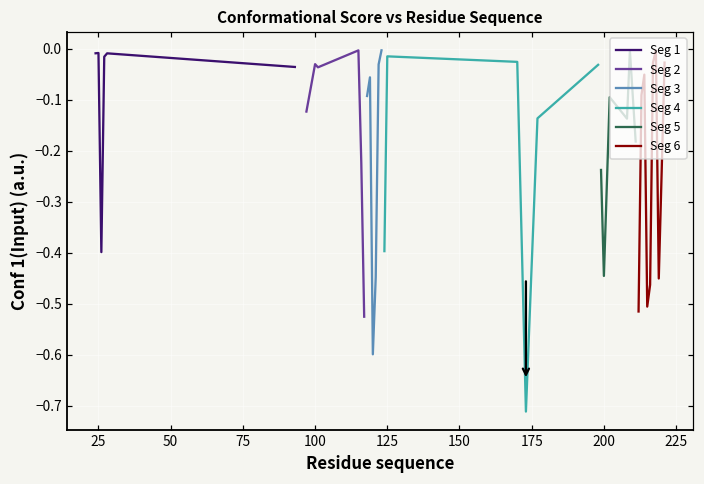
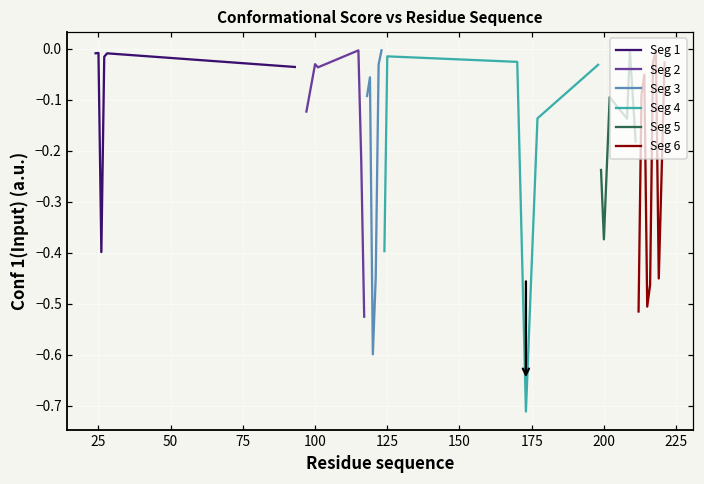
Seg 5, 200: -0.45 -> -0.37
